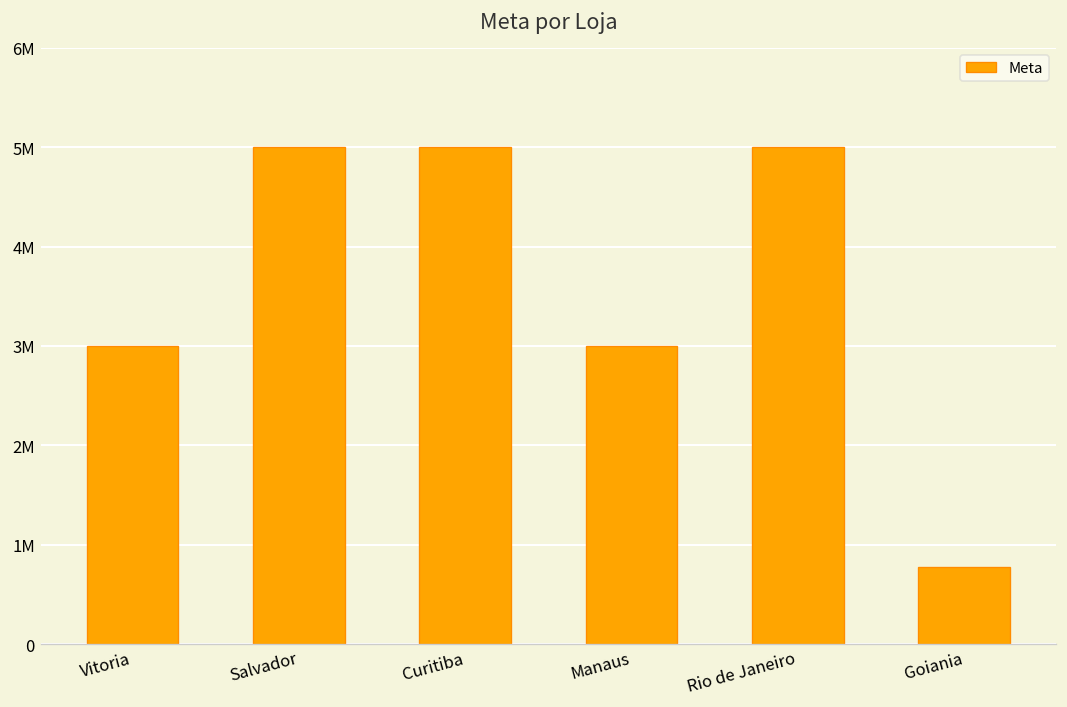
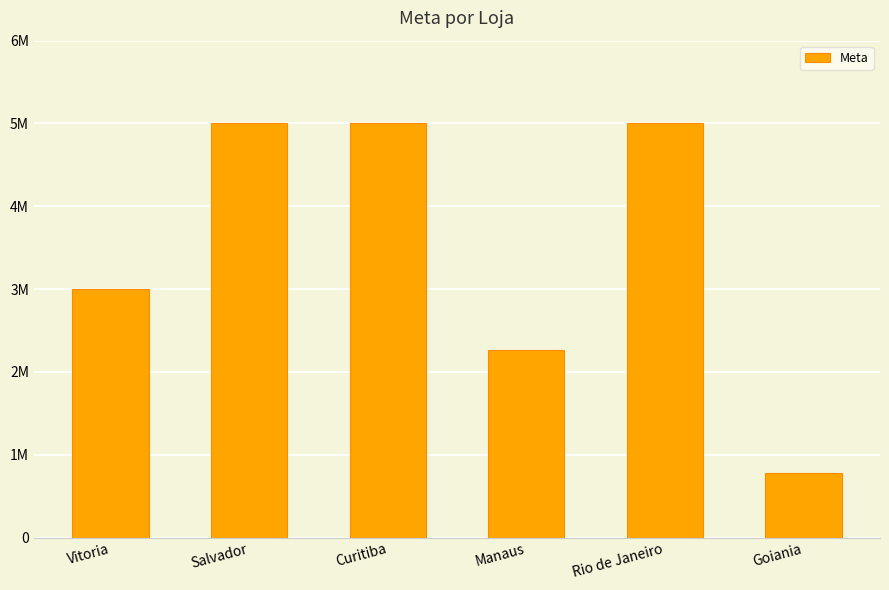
Manaus: 3000000 -> 2300000
